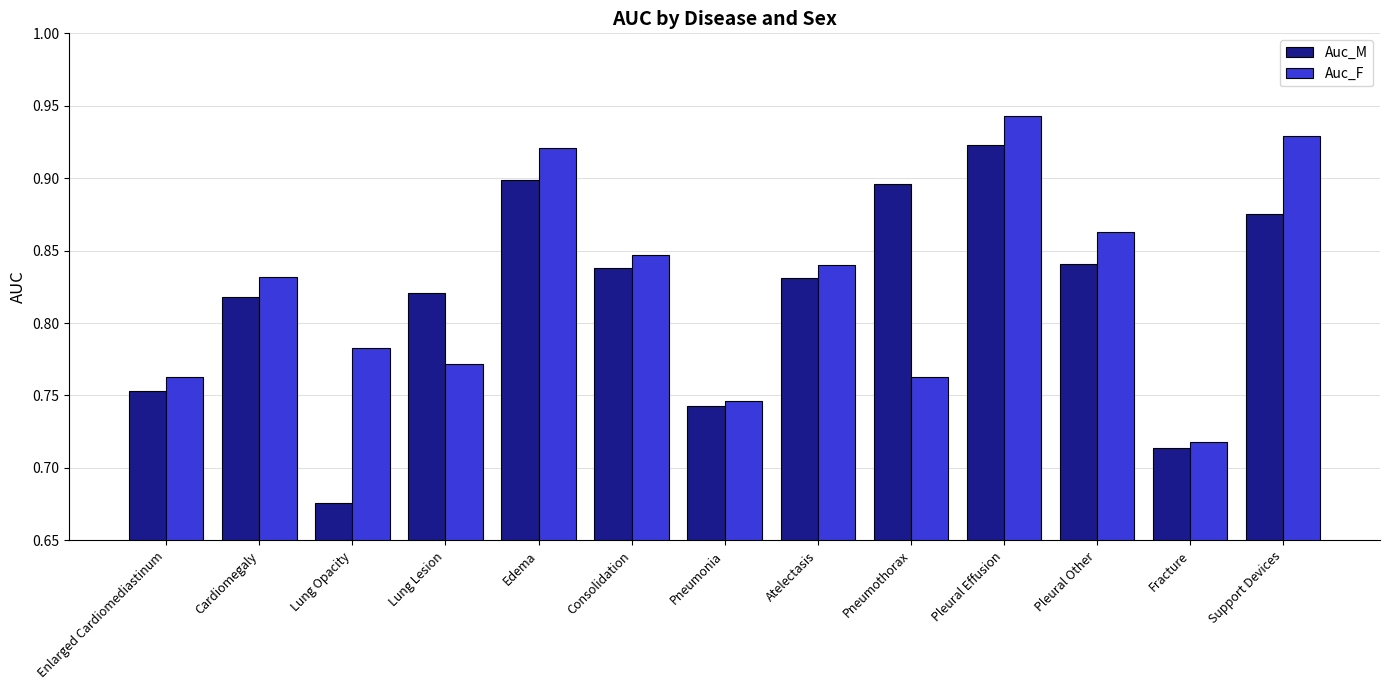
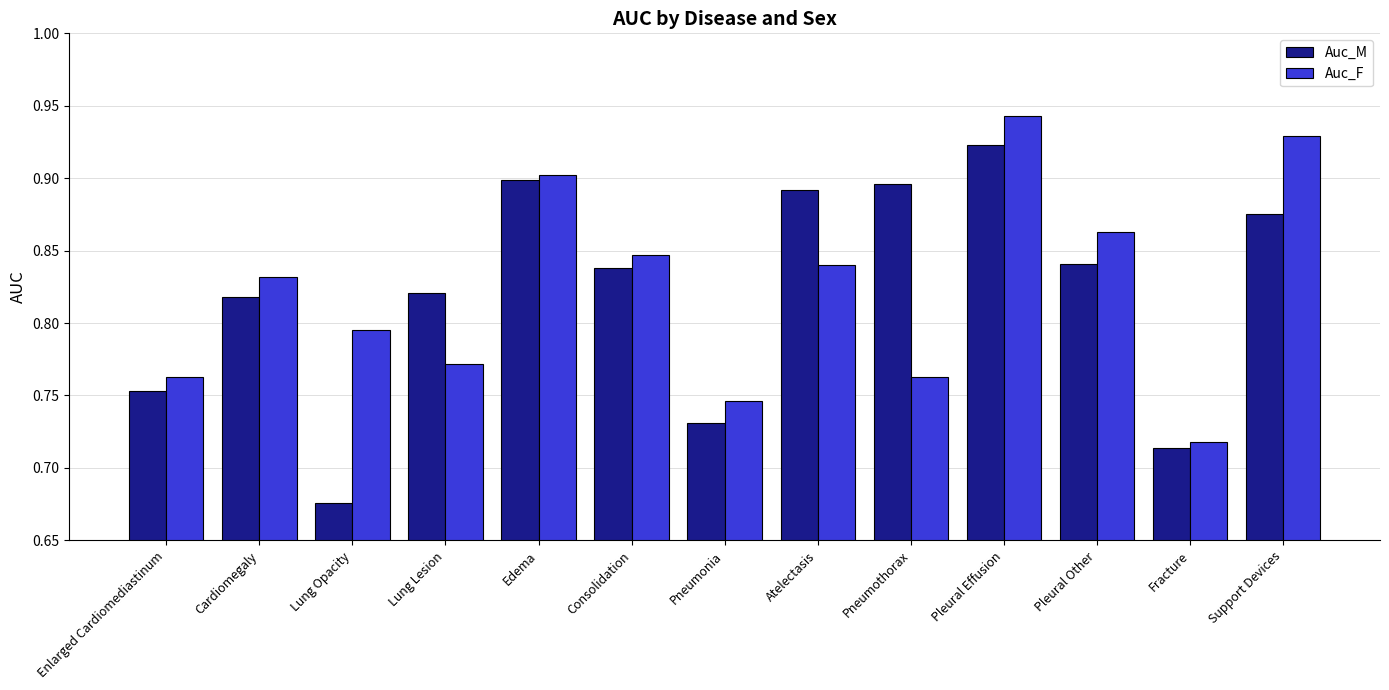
Auc_F, Lung Opacity: 0.783 -> 0.795
Auc_F, Edema: 0.921 -> 0.902
Auc_M, Pneumonia: 0.743 -> 0.731
Auc_M, Atelectasis: 0.831 -> 0.892
